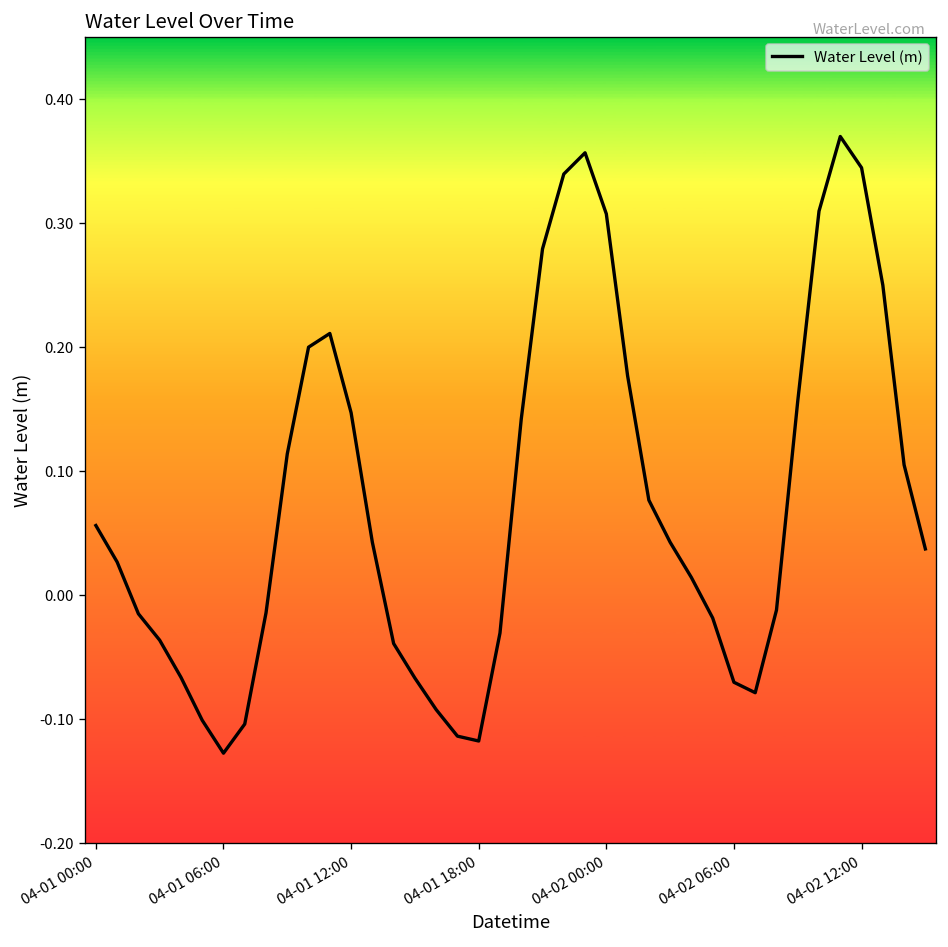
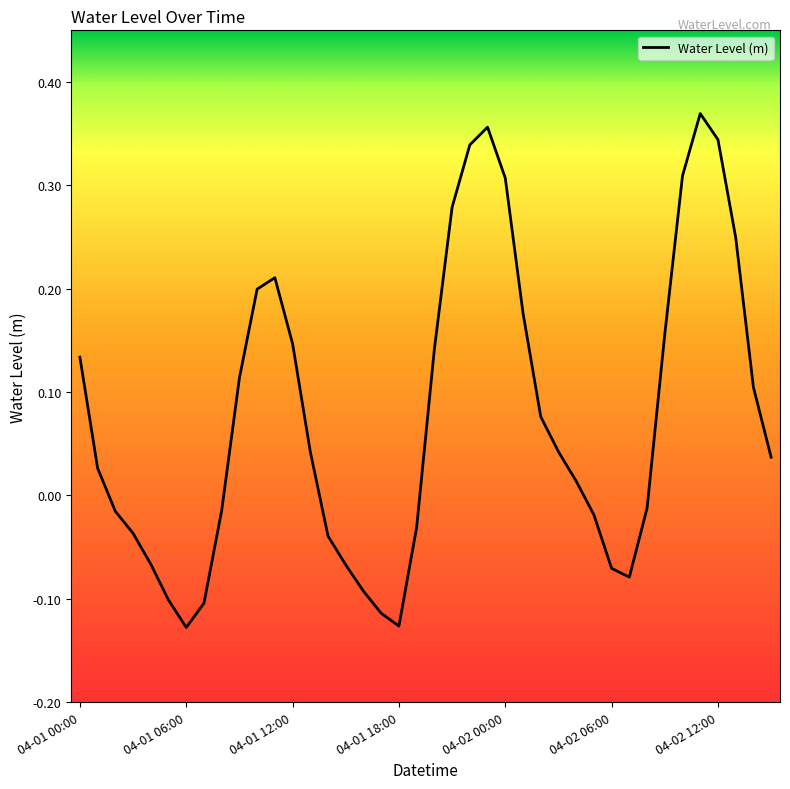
04-01 00:00: 0.056 -> 0.134
04-01 18:00: -0.118 -> -0.126
